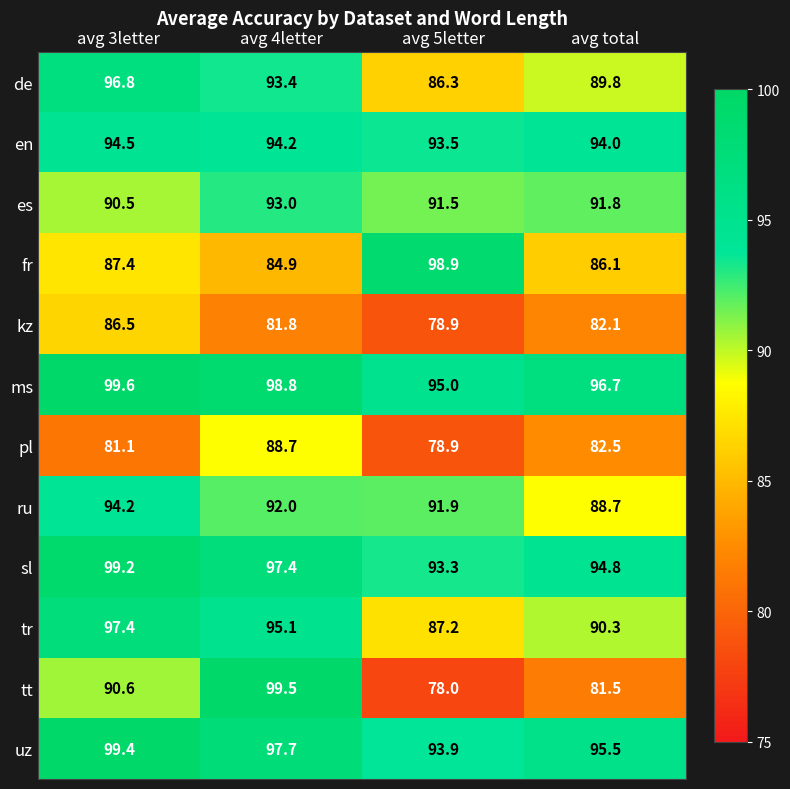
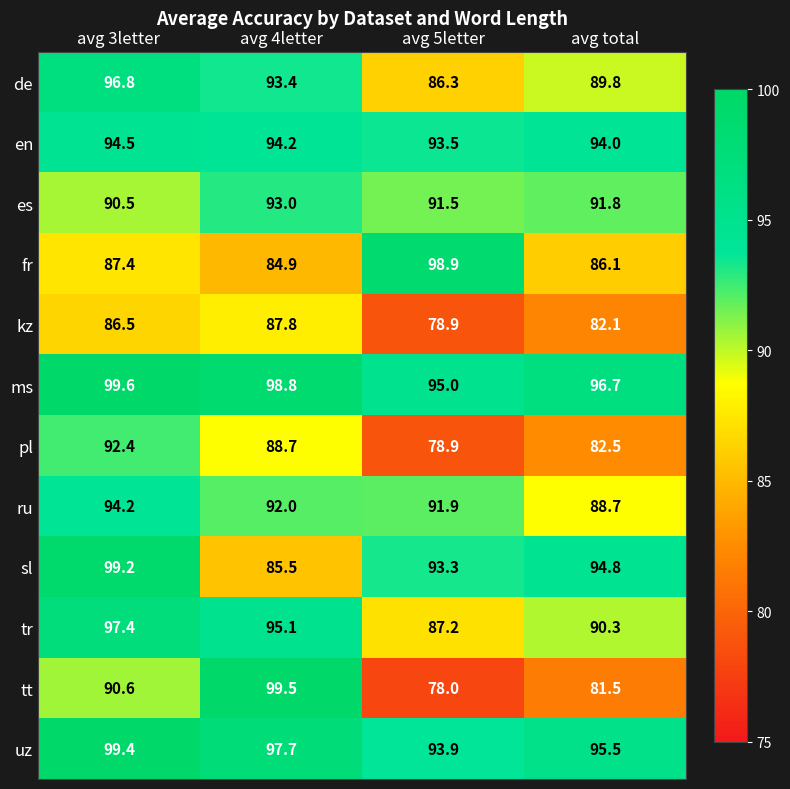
kz, avg 4letter: 81.8 -> 87.8
pl, avg 3letter: 81.1 -> 92.4
sl, avg 4letter: 97.4 -> 85.5
